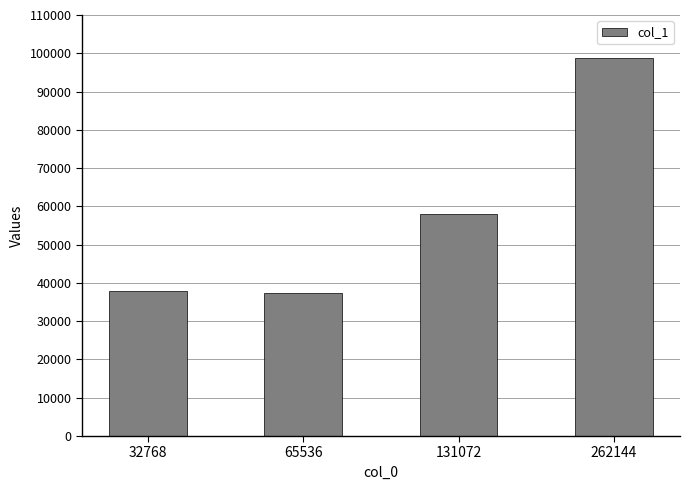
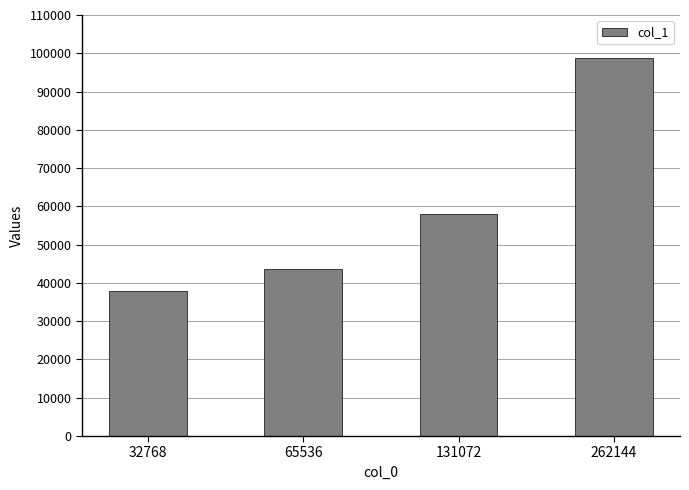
65536: 37000 -> 44000
